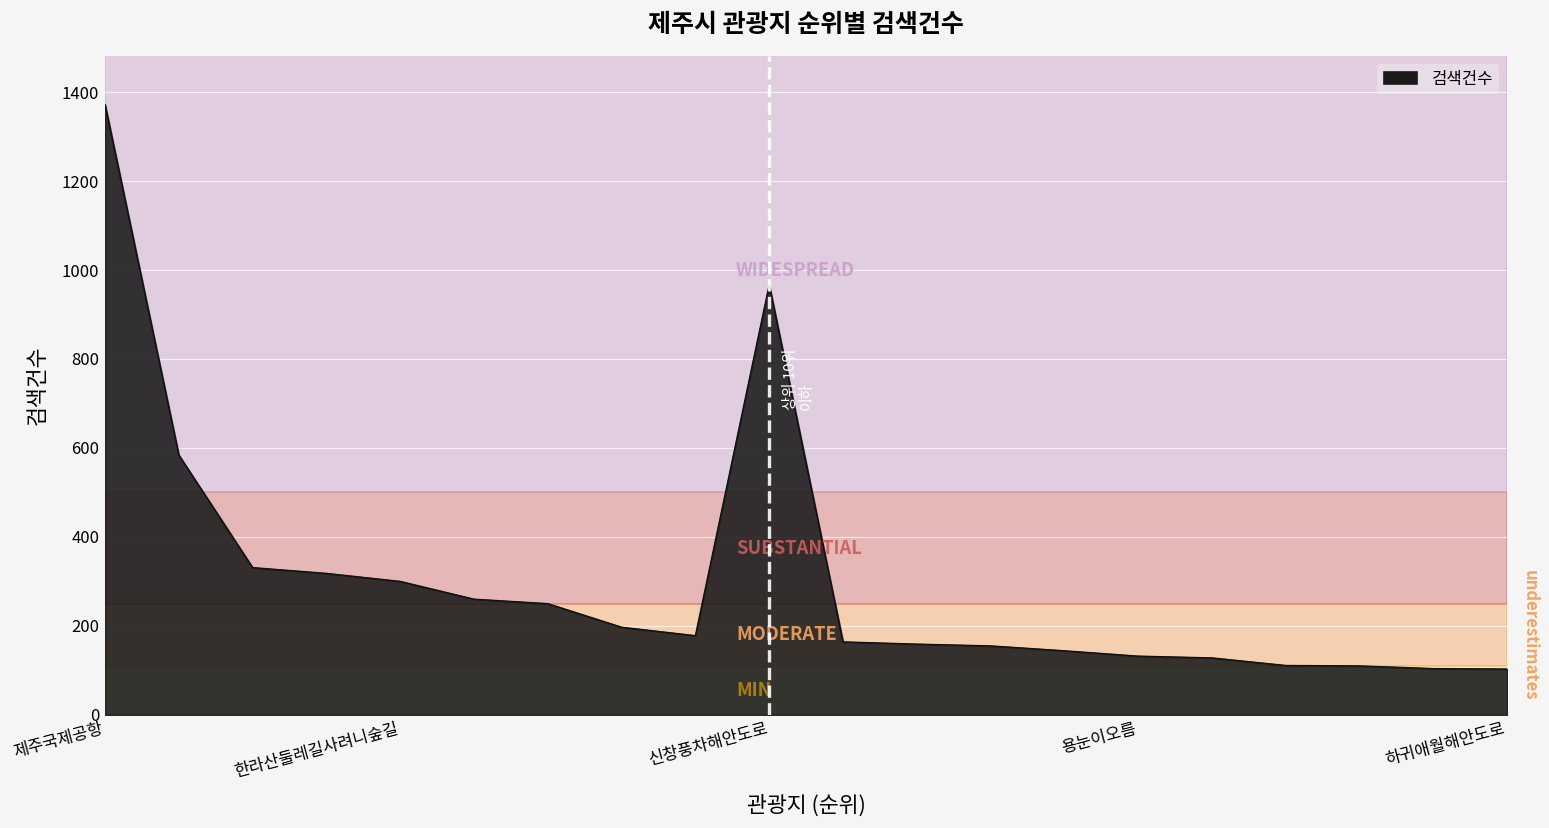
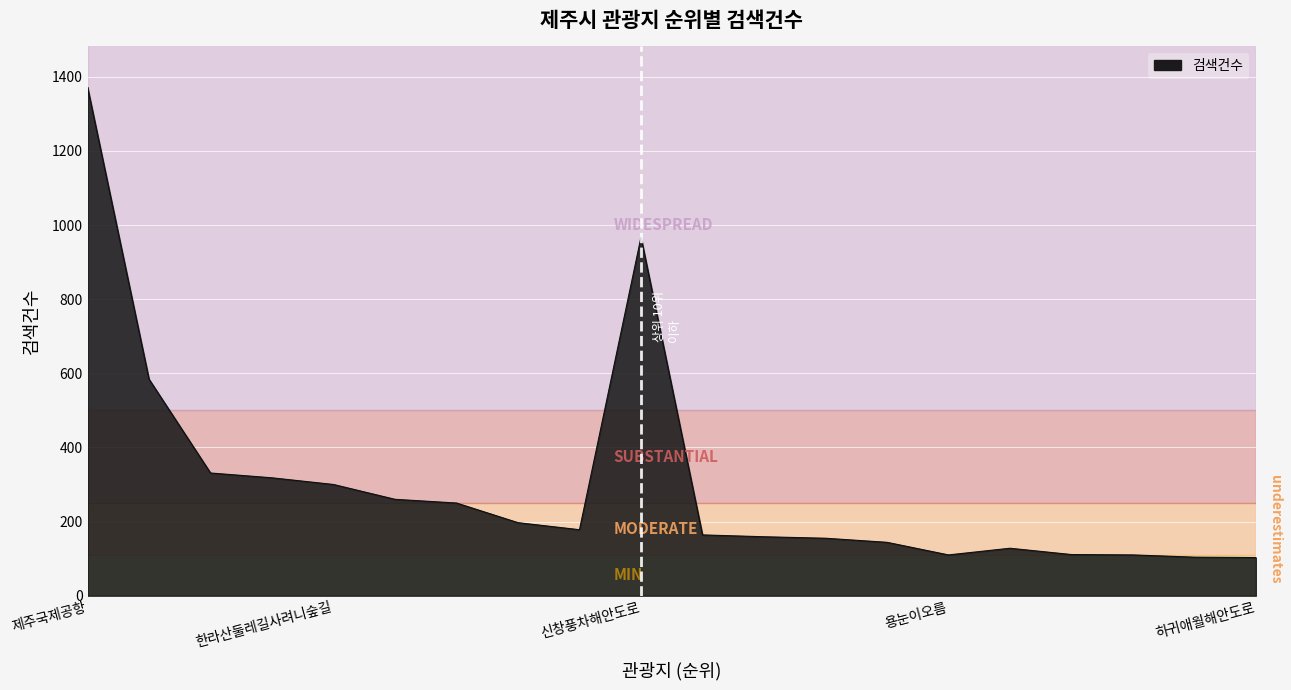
용눈이오름: 130 -> 110
